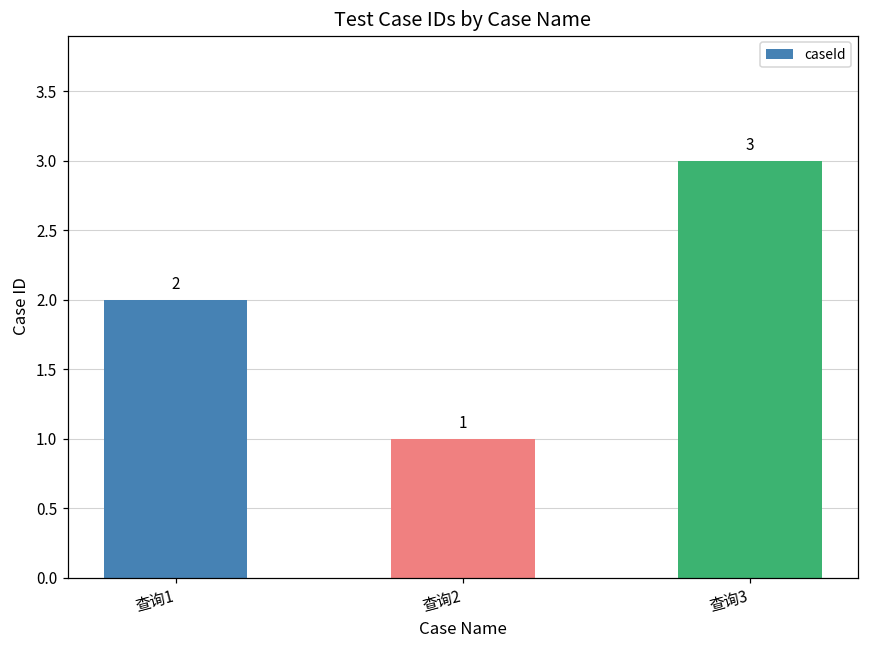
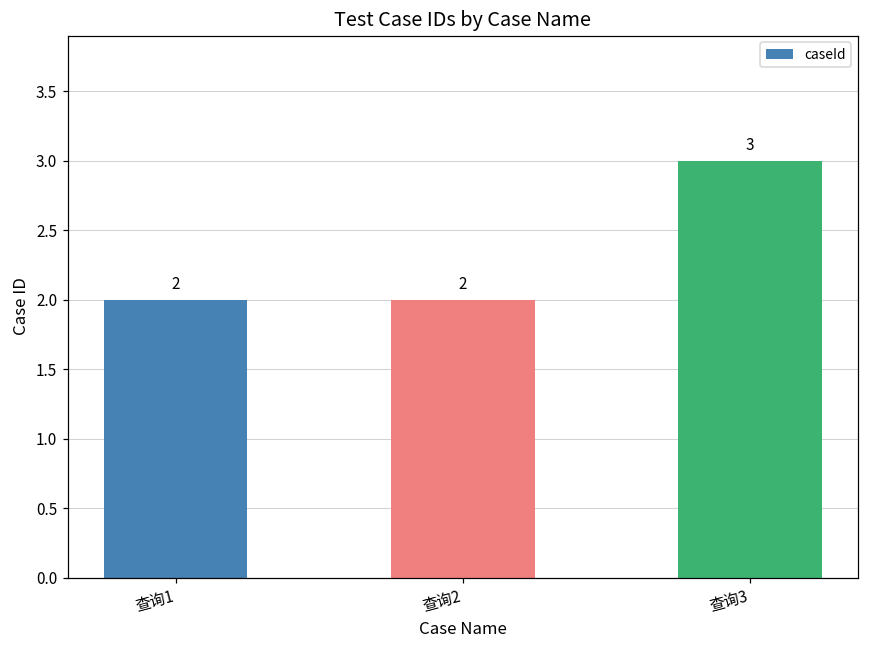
查询2: 1 -> 2
